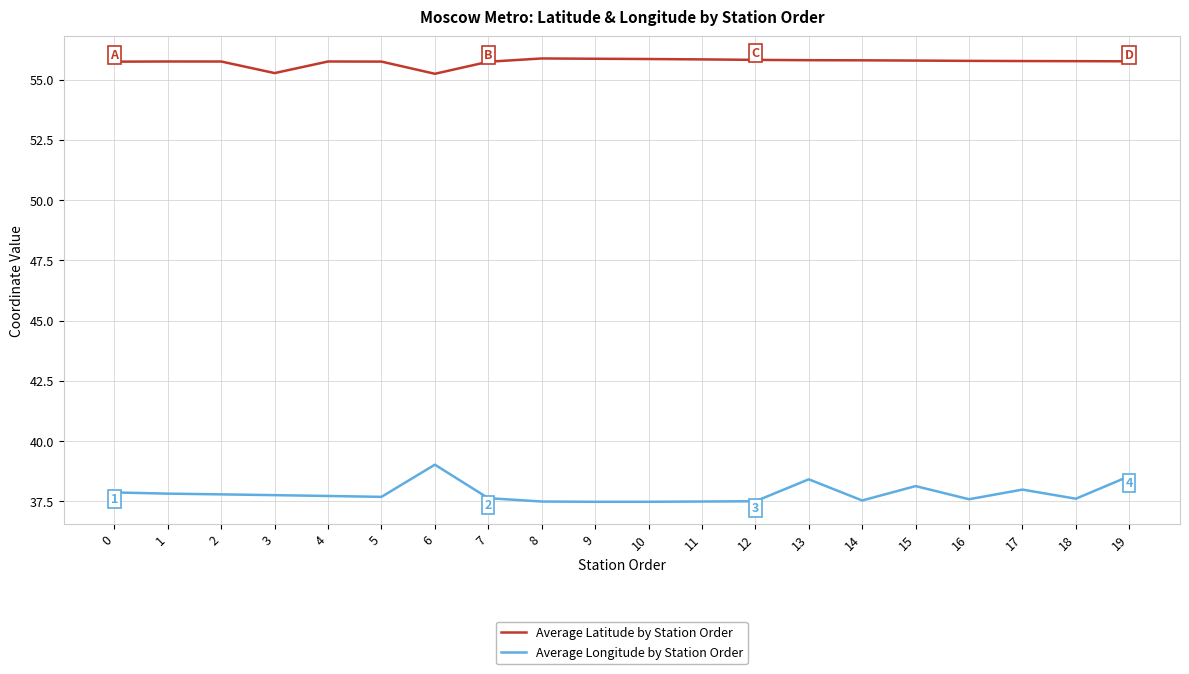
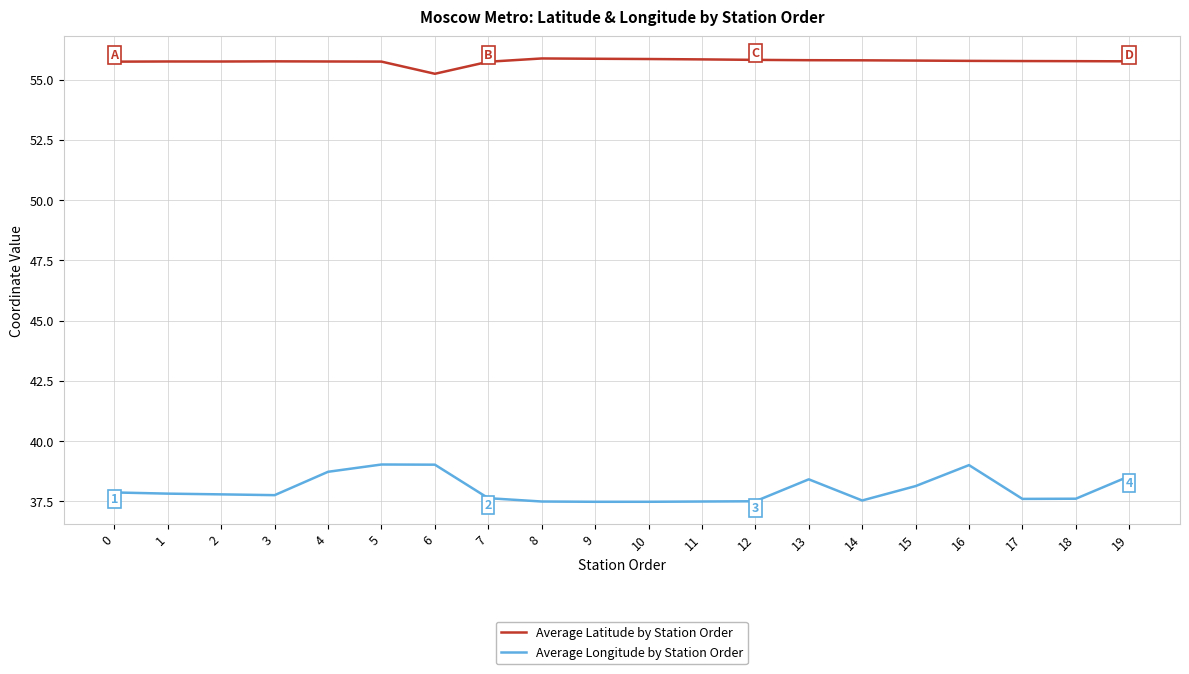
Average Latitude by Station Order, 3: 55.3 -> 55.8
Average Longitude by Station Order, 4: 37.7 -> 38.7
Average Longitude by Station Order, 5: 37.7 -> 39.0
Average Longitude by Station Order, 16: 37.6 -> 39.0
Average Longitude by Station Order, 17: 38.0 -> 37.6
